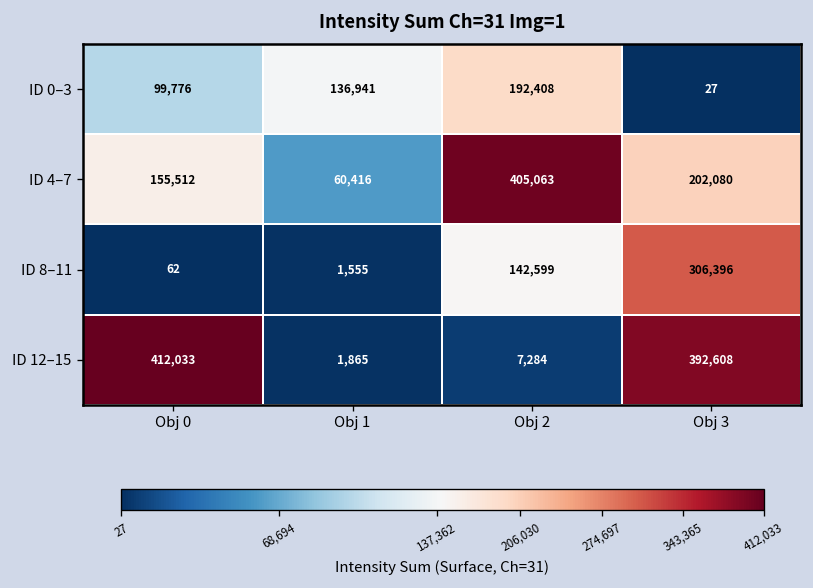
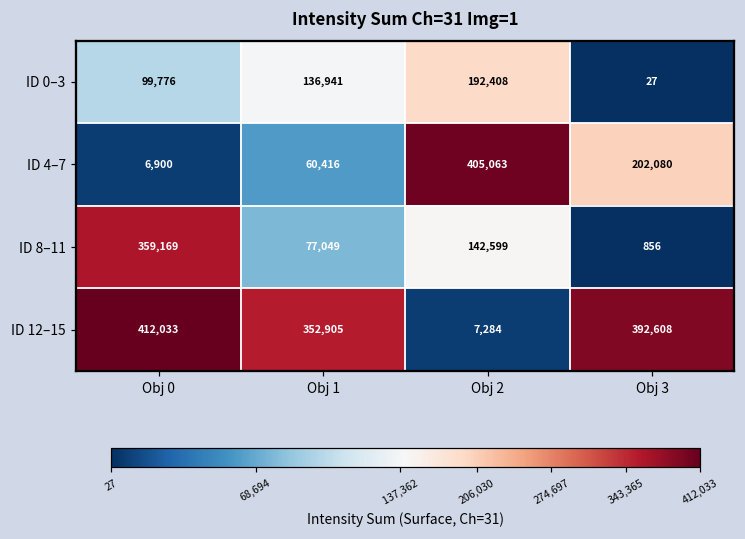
ID 4–7, Obj 0: 155,512 -> 6,900
ID 8–11, Obj 0: 62 -> 359,169
ID 8–11, Obj 1: 1,555 -> 77,049
ID 8–11, Obj 3: 306,396 -> 856
ID 12–15, Obj 1: 1,865 -> 352,905
